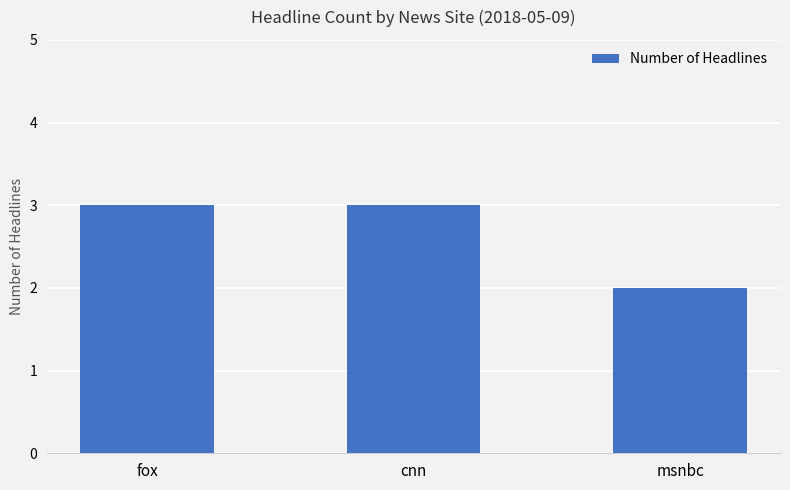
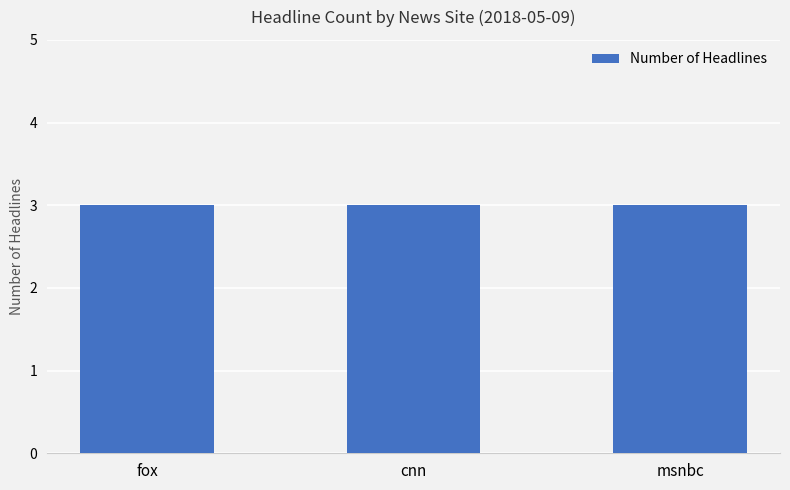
msnbc: 2 -> 3
